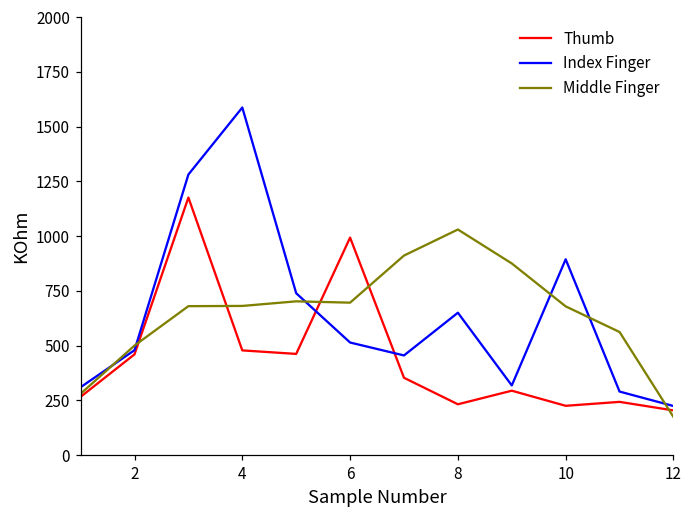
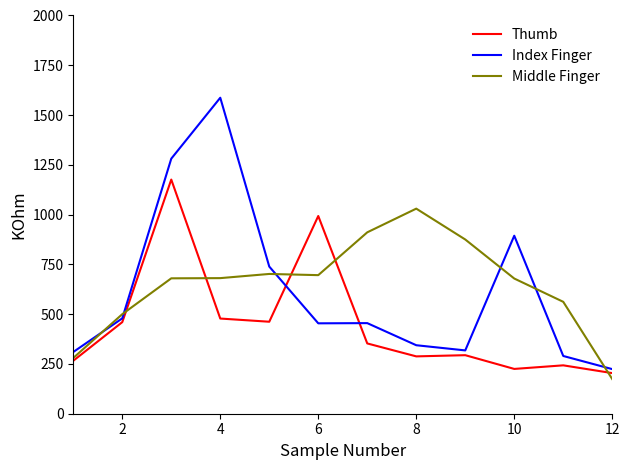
Index Finger, 6: 510 -> 450
Thumb, 8: 230 -> 290
Index Finger, 8: 650 -> 340
